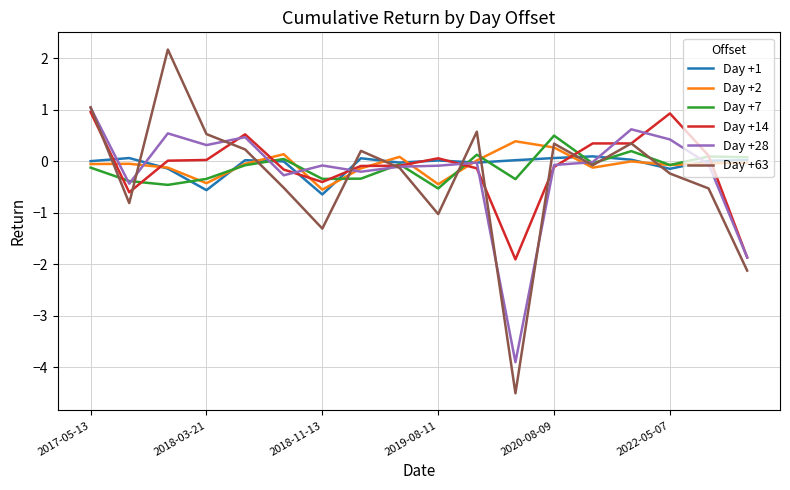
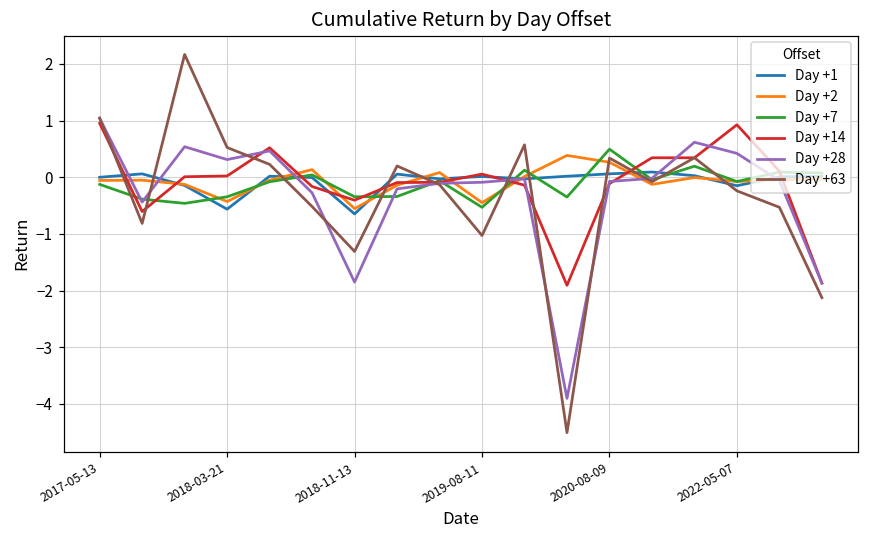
Day +28, 2018-11-13: -0.1 -> -1.8
